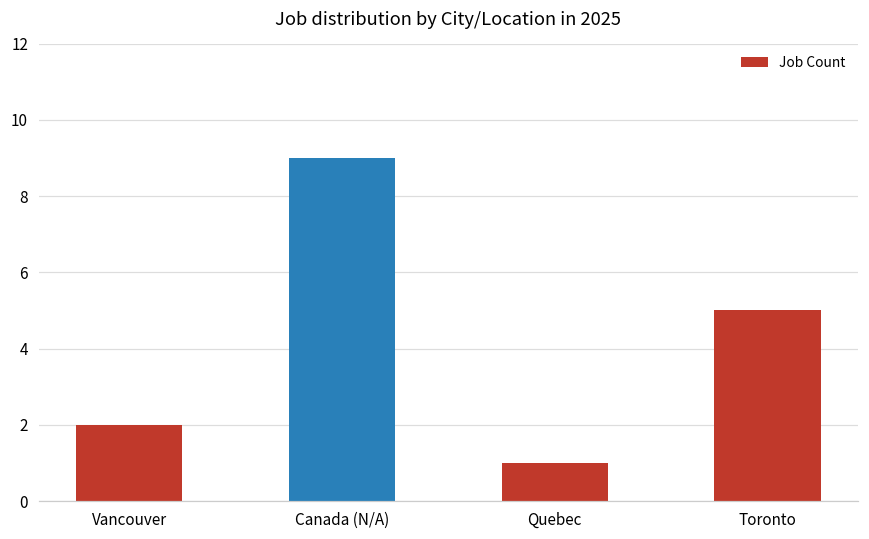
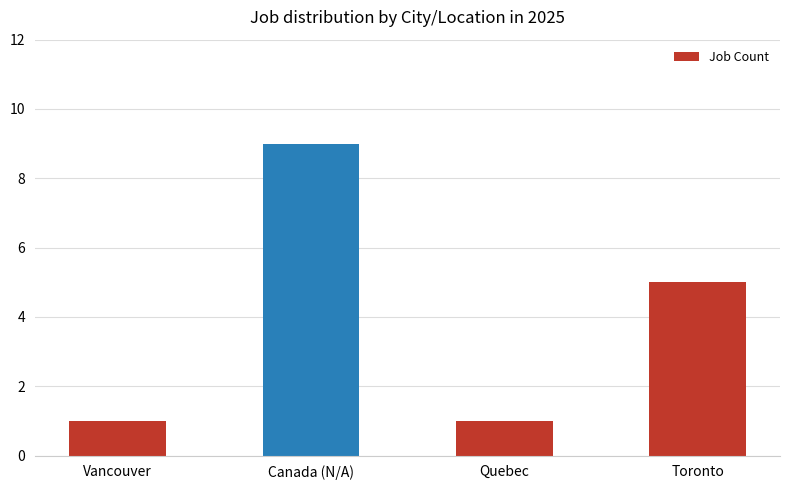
Vancouver: 2 -> 1
